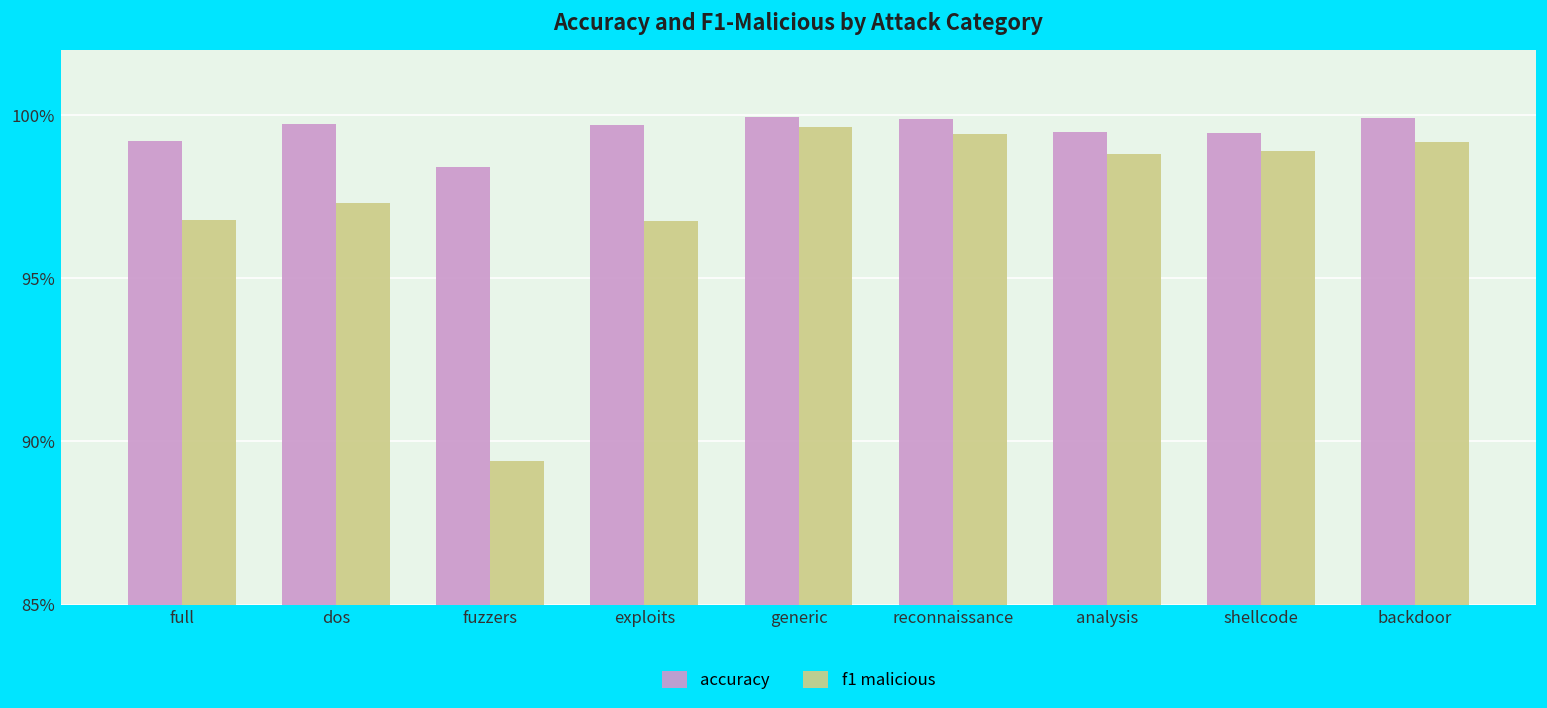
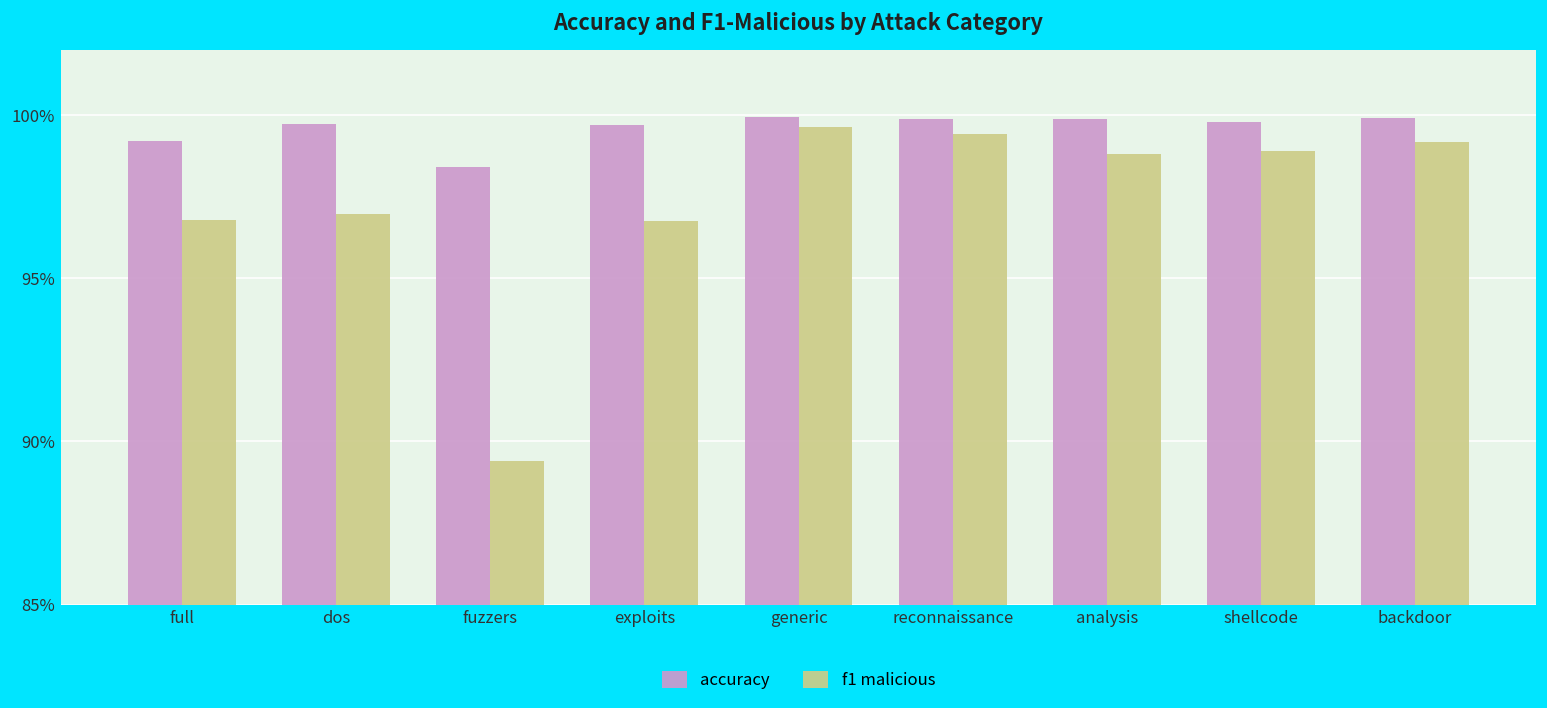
f1 malicious, dos: 97.3% -> 97.0%
accuracy, analysis: 99.5% -> 99.9%
accuracy, shellcode: 99.5% -> 99.8%
